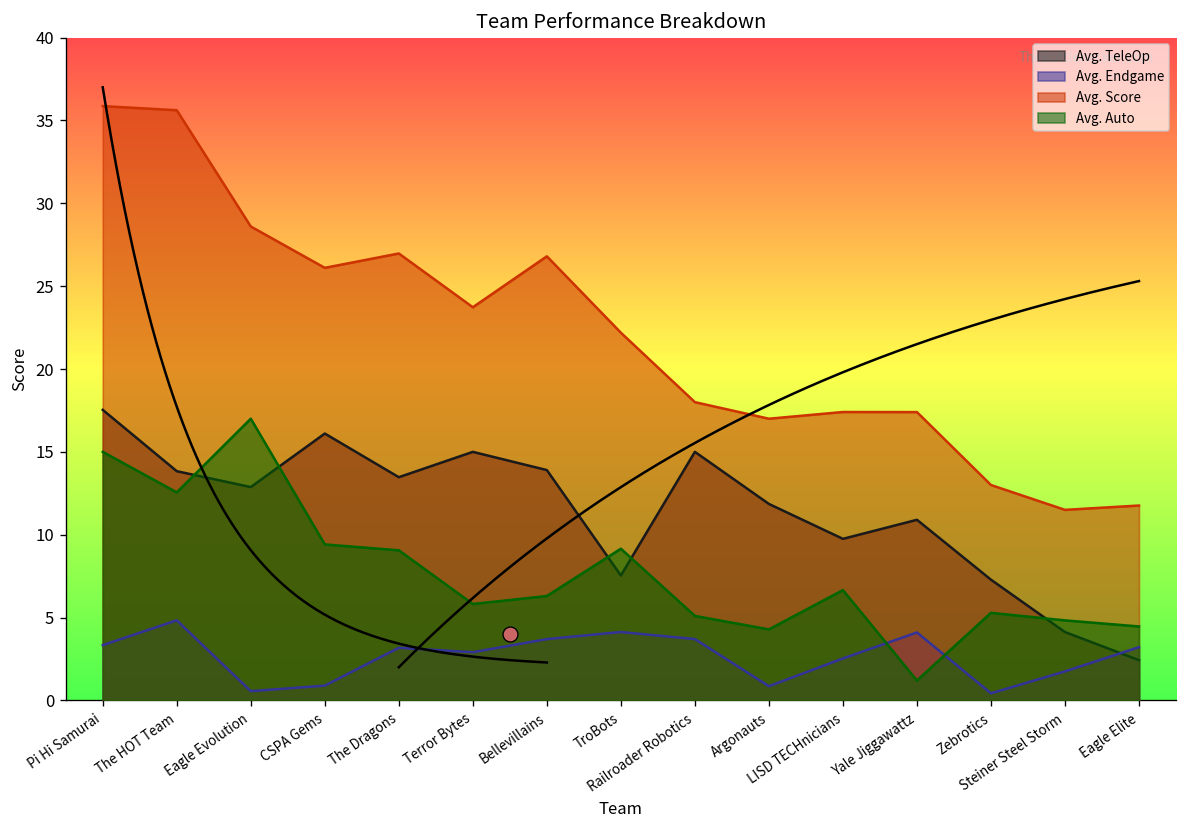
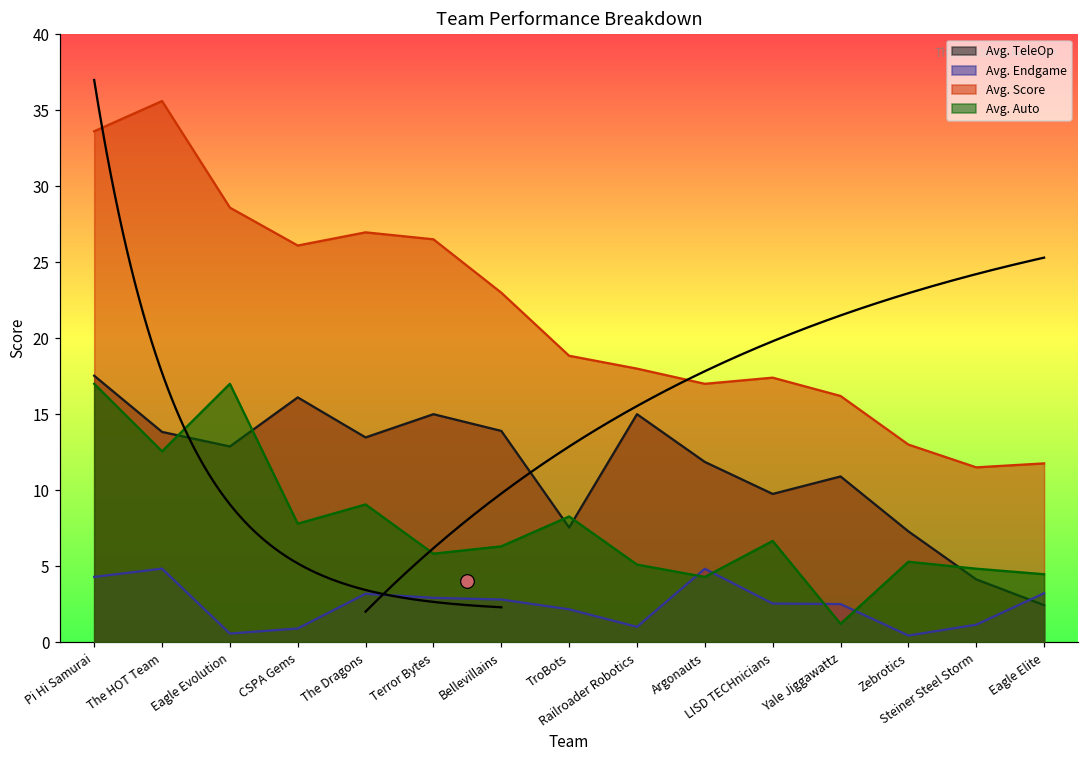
Avg. Endgame, Pi Hi Samurai: 3.3 -> 4.3
Avg. Score, Pi Hi Samurai: 35.9 -> 33.6
Avg. Auto, Pi Hi Samurai: 15 -> 17
Avg. Auto, CSPA Gems: 9.4 -> 7.8
Avg. Score, Terror Bytes: 23.7 -> 26.5
Avg. Endgame, Bellevillains: 3.7 -> 2.8
Avg. Score, Bellevillains: 26.8 -> 23.0
Avg. Endgame, TroBots: 4.1 -> 2.2
Avg. Score, TroBots: 22.2 -> 18.8
Avg. Auto, TroBots: 9.2 -> 8.3
Avg. Endgame, Railroader Robotics: 3.7 -> 1.0
Avg. Endgame, Argonauts: 0.9 -> 4.8
Avg. Endgame, Yale Jiggawattz: 4.1 -> 2.5
Avg. Score, Yale Jiggawattz: 17.4 -> 16.2
Avg. Endgame, Steiner Steel Storm: 1.8 -> 1.1
